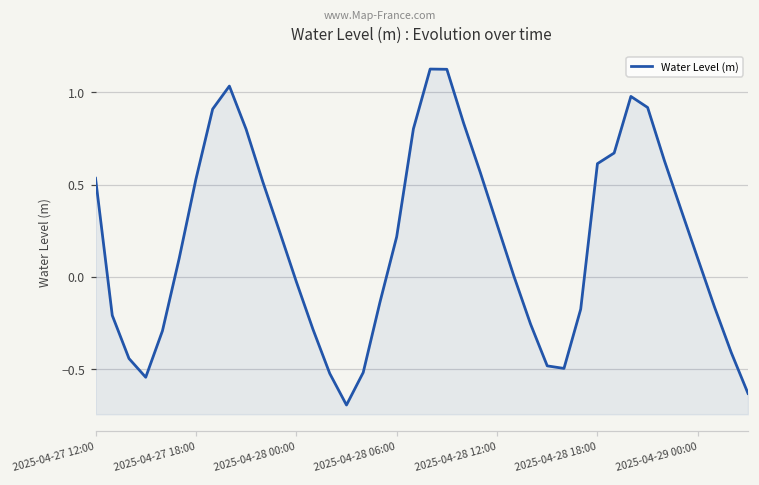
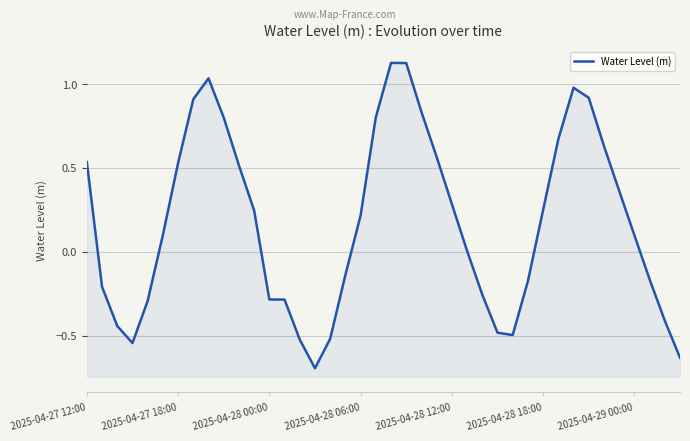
2025-04-28 00:00: -0.03 -> -0.28
2025-04-28 18:00: 0.61 -> 0.25
